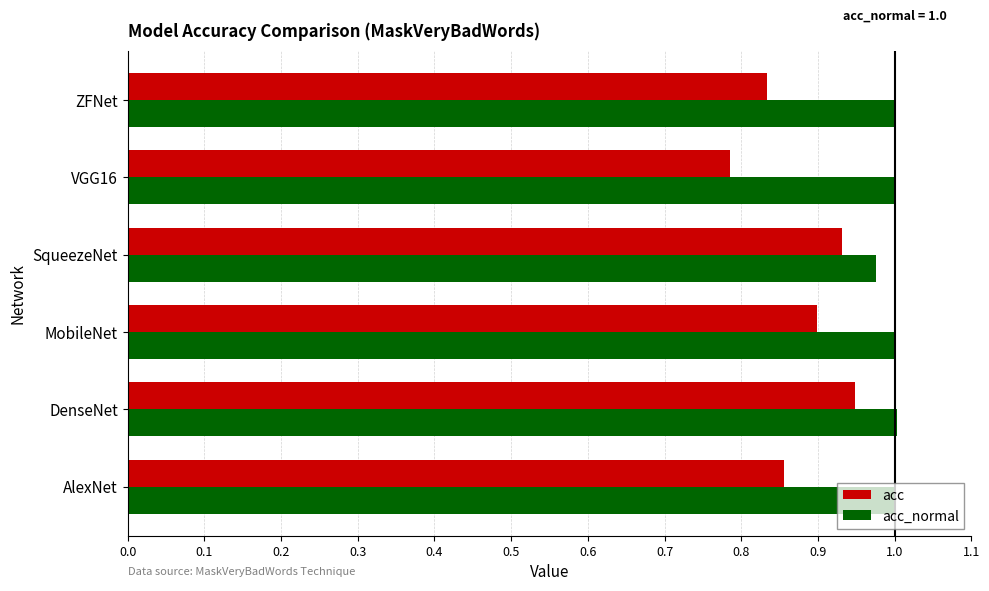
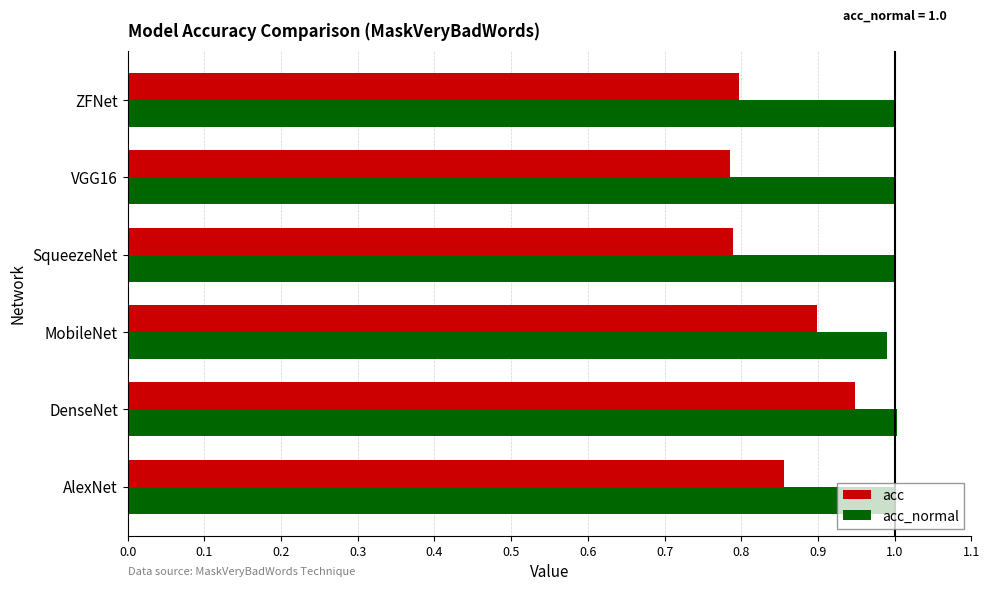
acc, ZFNet: 0.83 -> 0.80
acc, SqueezeNet: 0.93 -> 0.79
acc_normal, SqueezeNet: 0.98 -> 1.00
acc_normal, MobileNet: 1.00 -> 0.99
